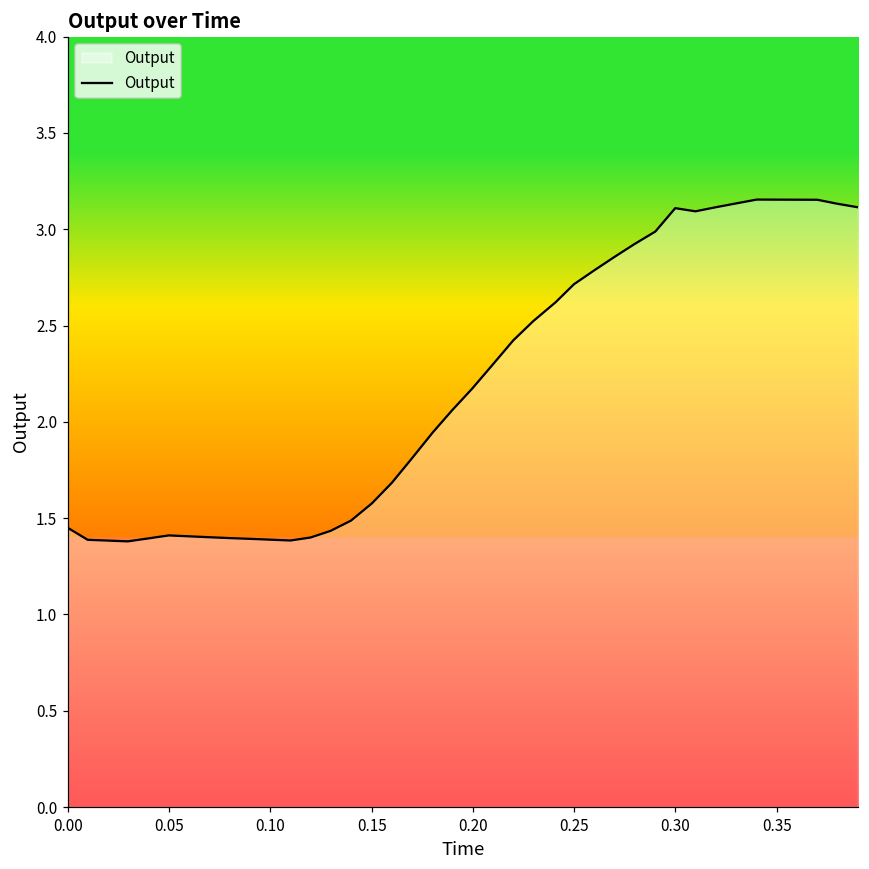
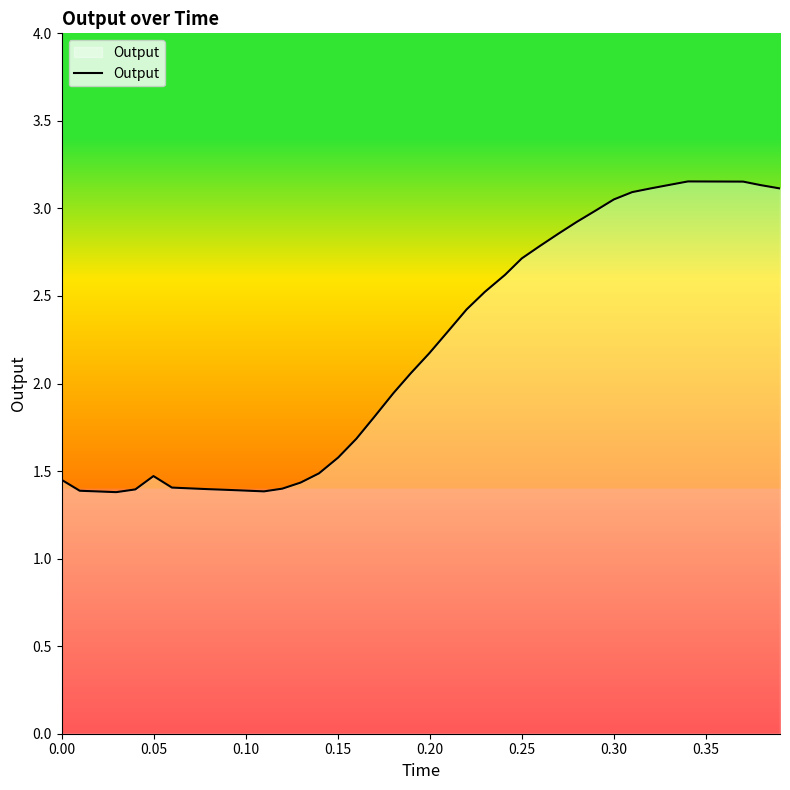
0.05: 1.41 -> 1.47
0.30: 3.11 -> 3.05
